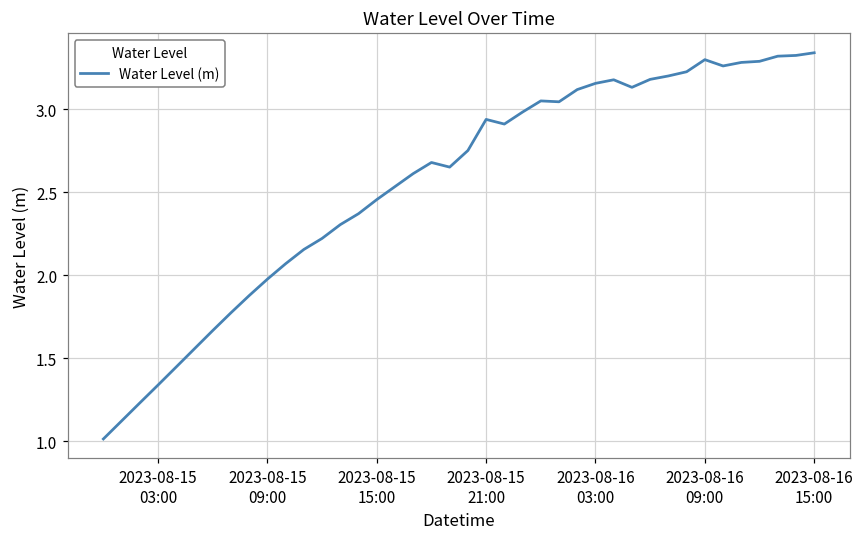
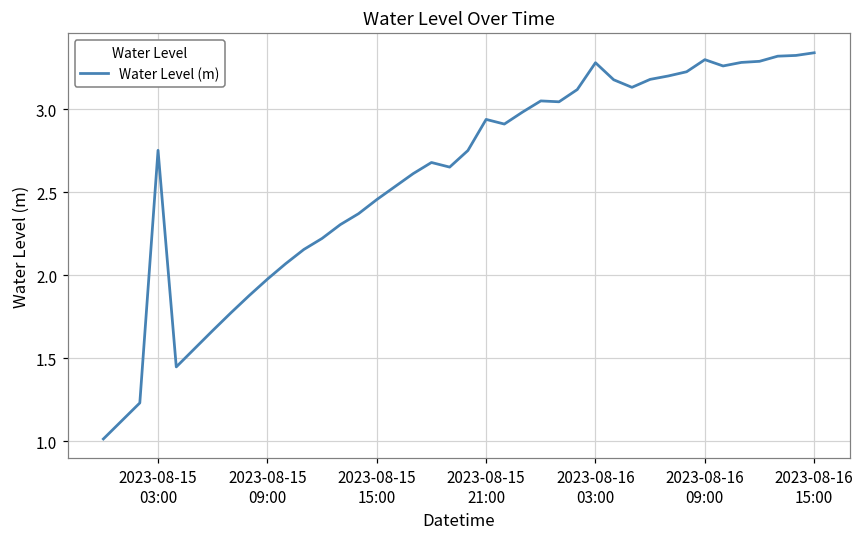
2023-08-15 03:00: 1.34 -> 2.75
2023-08-16 03:00: 3.16 -> 3.28
